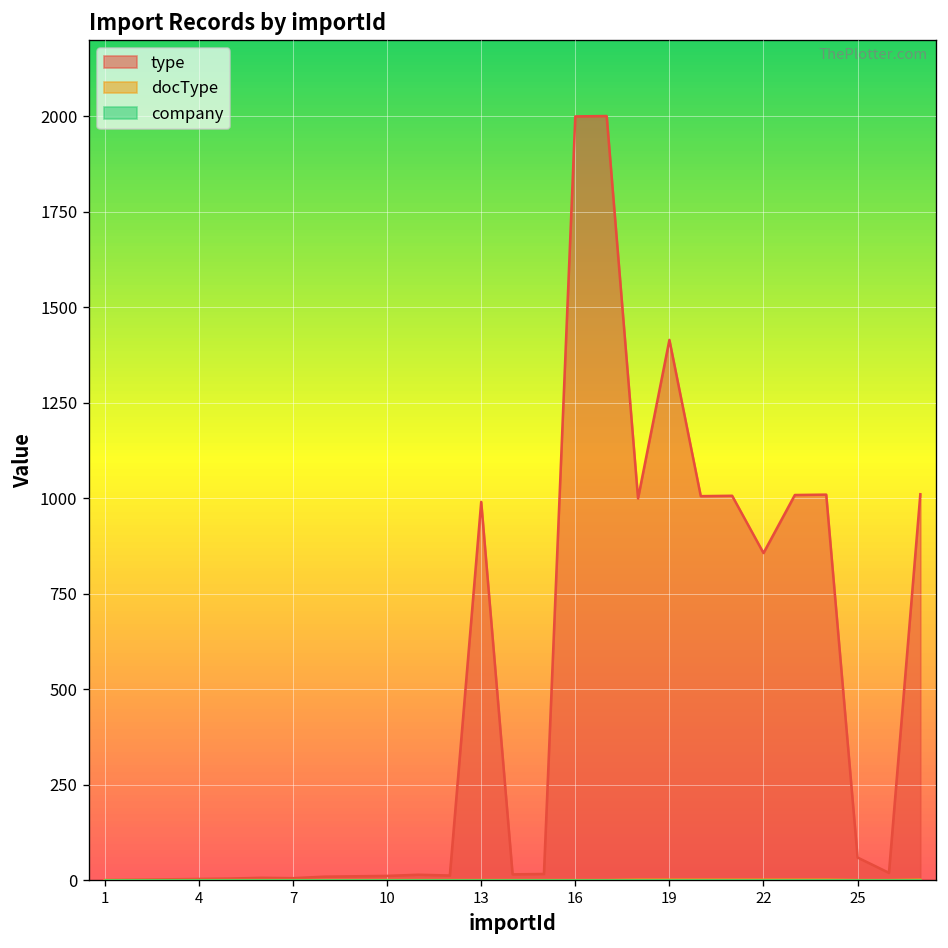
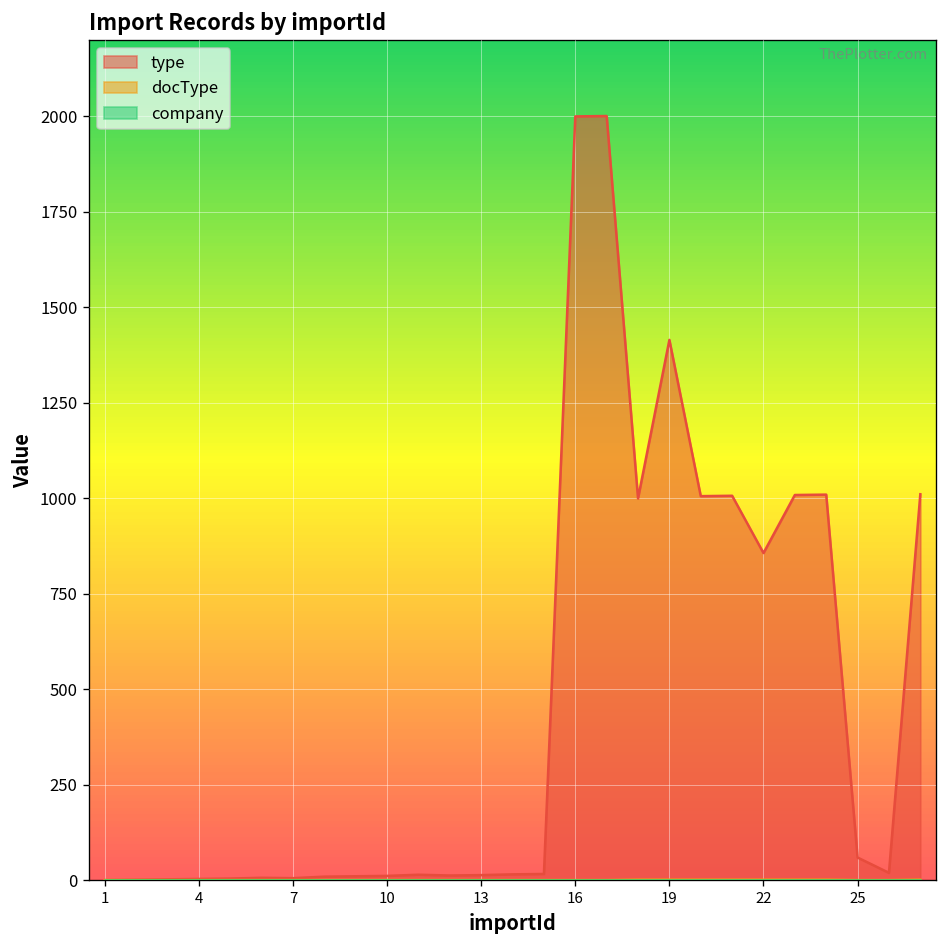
type, 13: 990 -> 10
